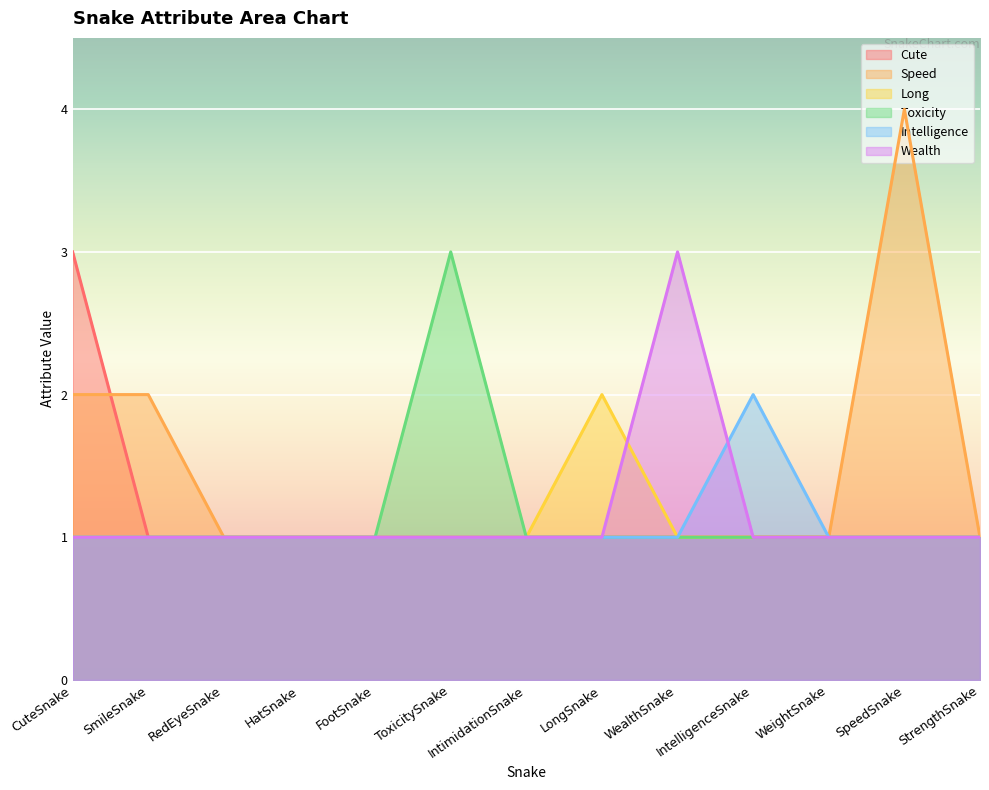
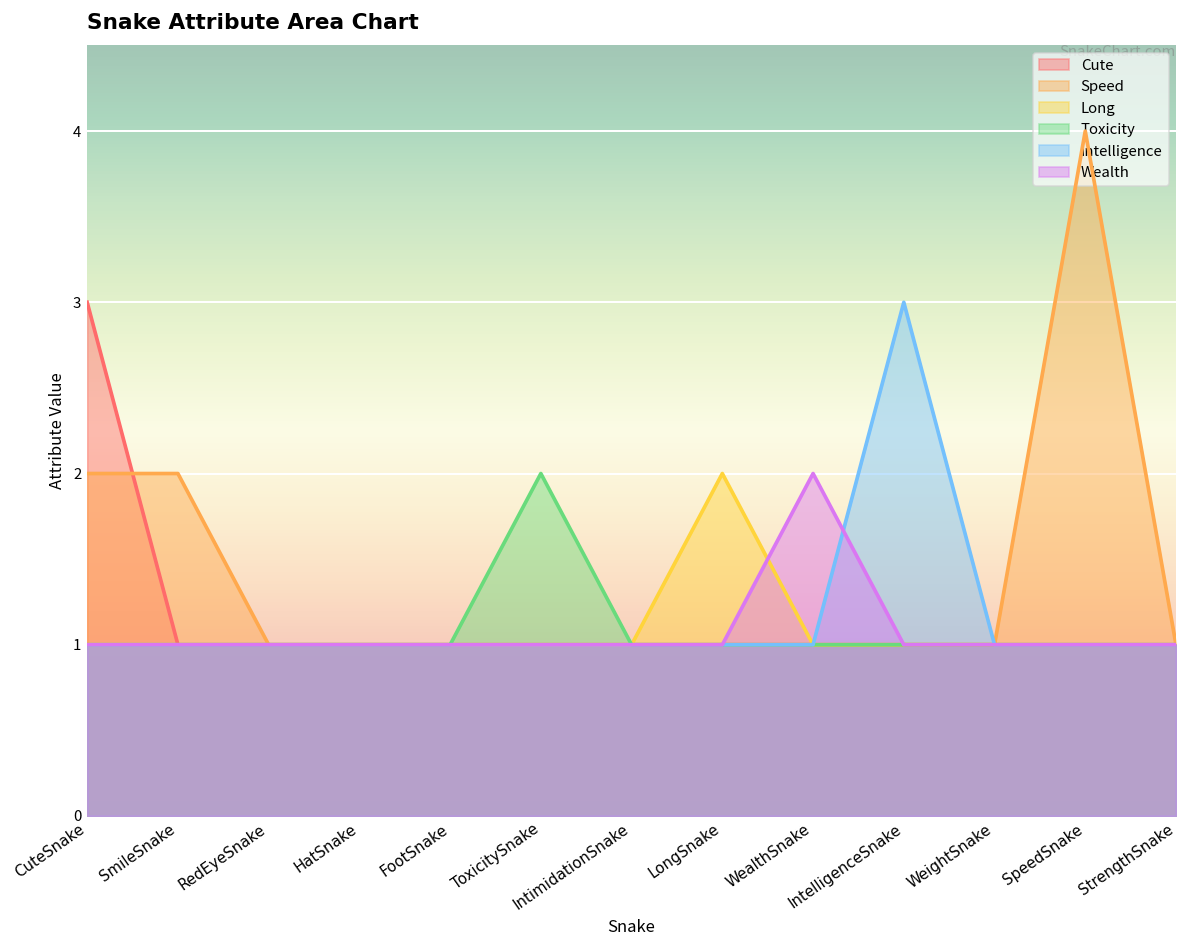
Toxicity, ToxicitySnake: 3 -> 2
Wealth, WealthSnake: 3 -> 2
Intelligence, IntelligenceSnake: 2 -> 3
